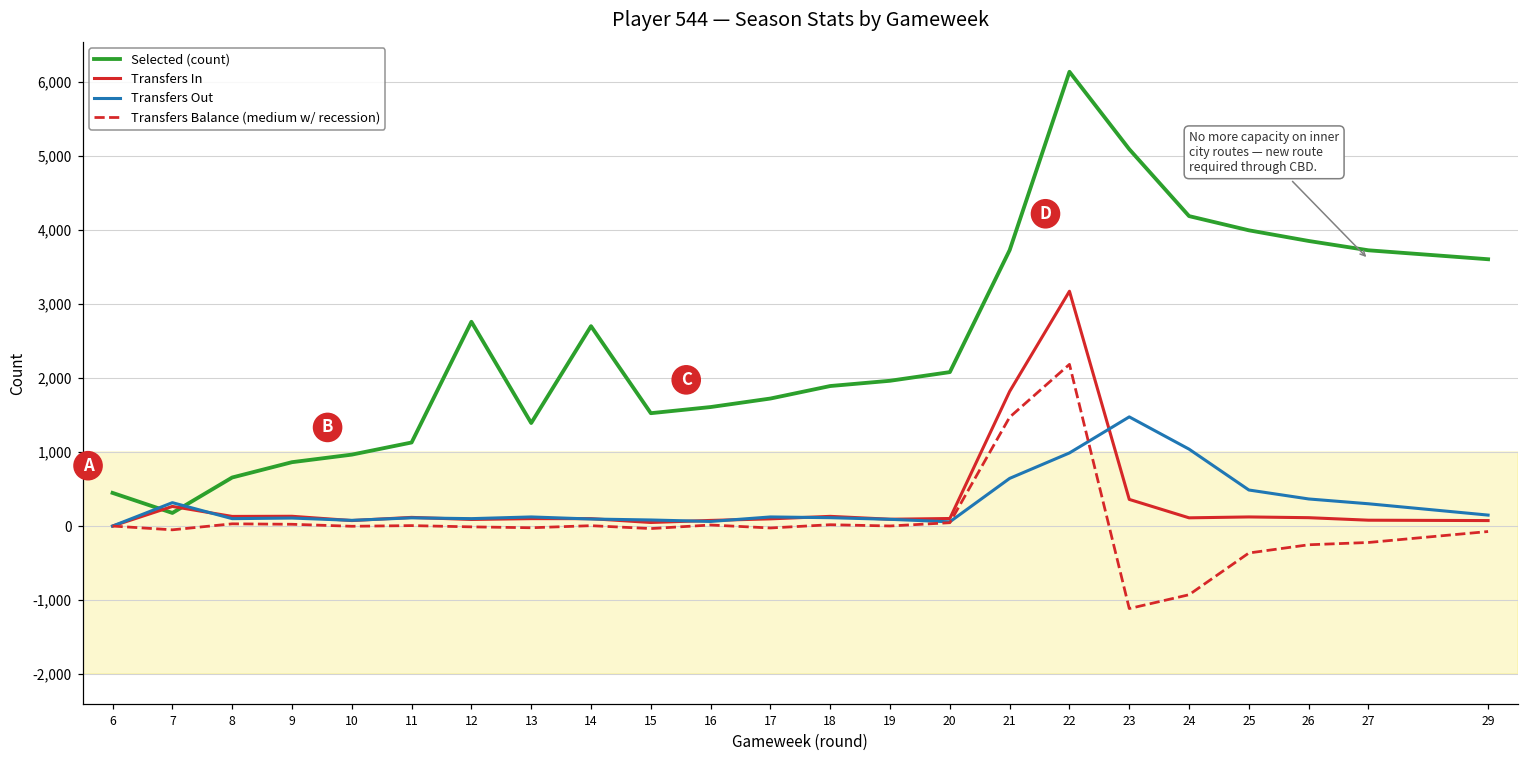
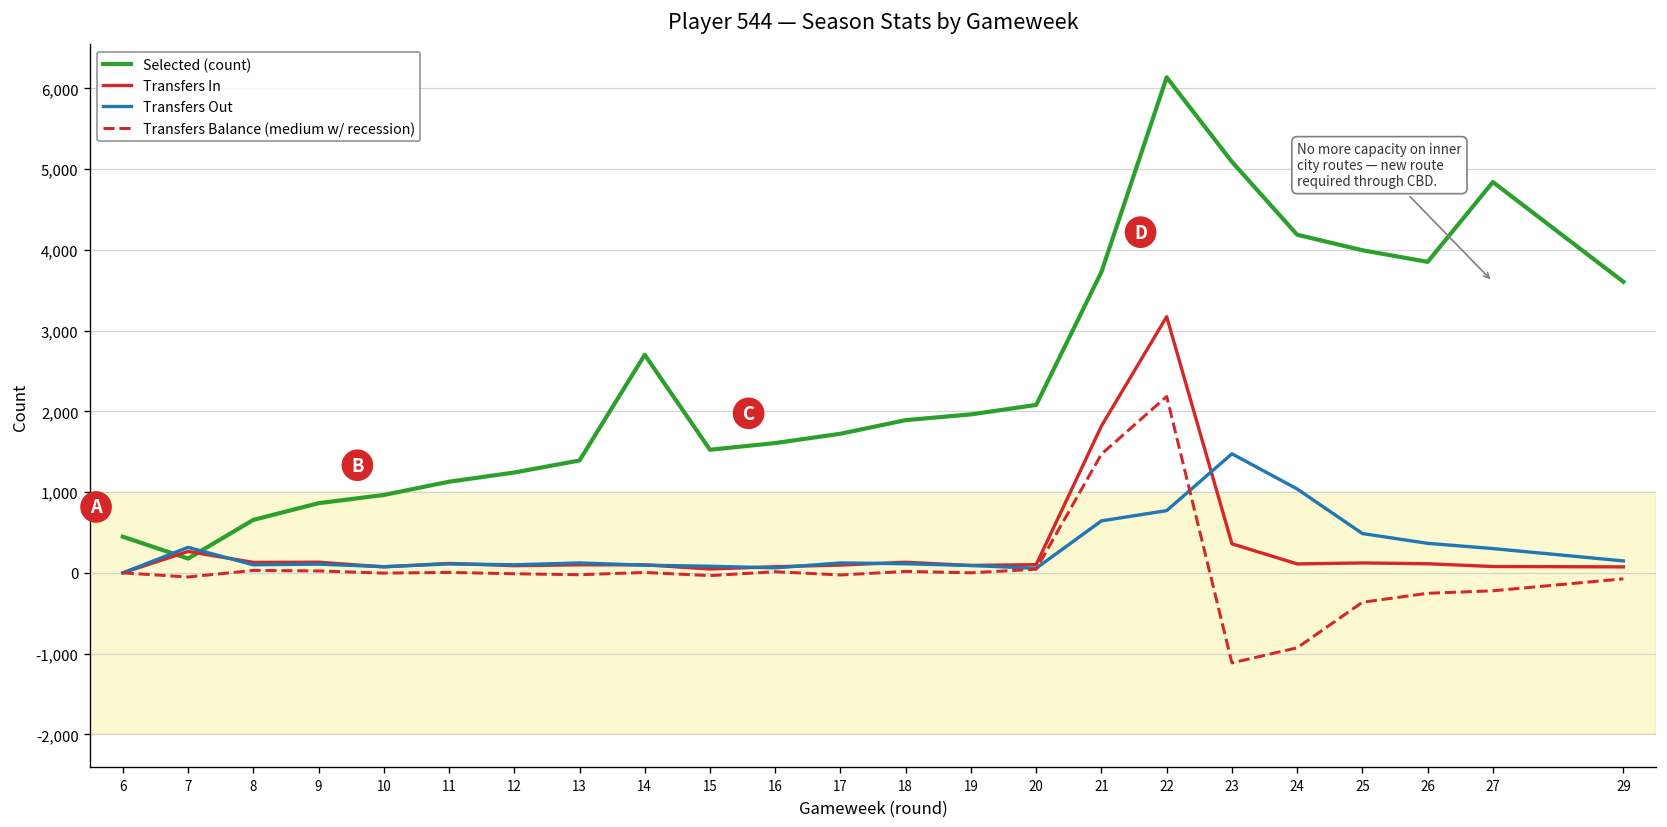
Selected (count), 12: 2,800 -> 1,200
Transfers Out, 22: 1,000 -> 800
Selected (count), 27: 3,700 -> 4,800
